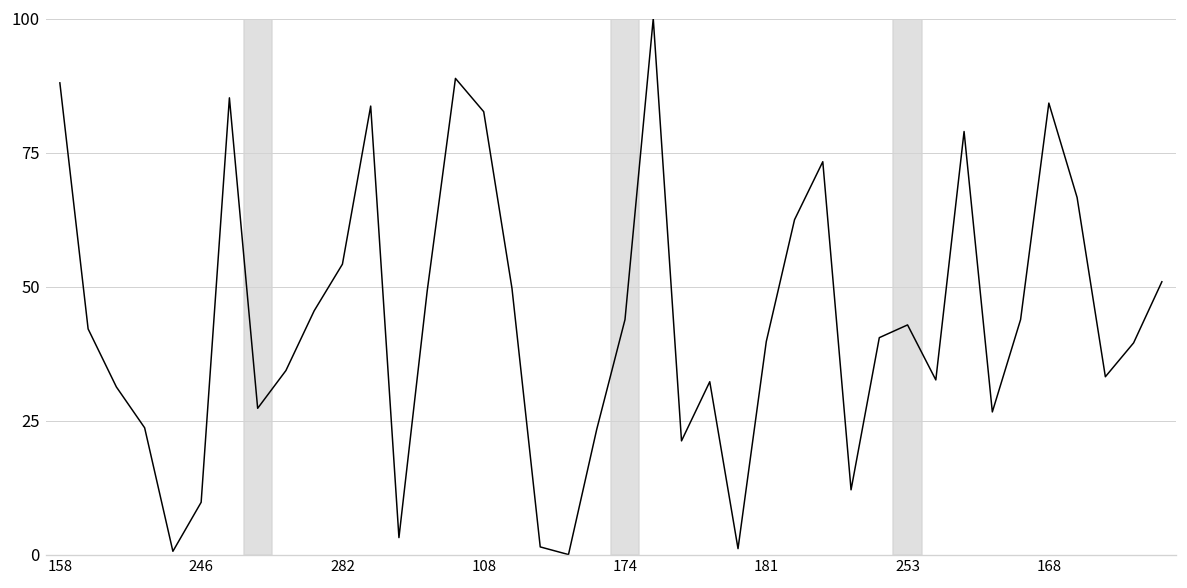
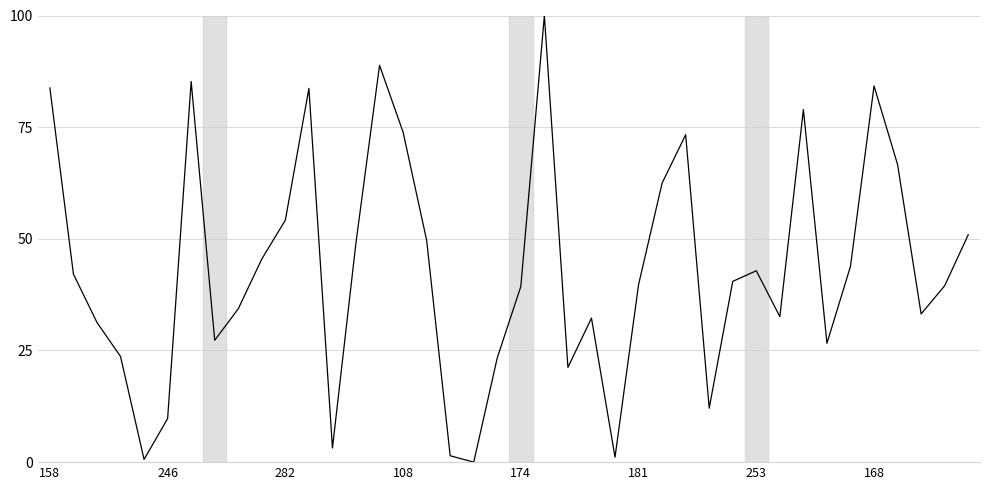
158: 88 -> 84
108: 83 -> 74
174: 44 -> 39
